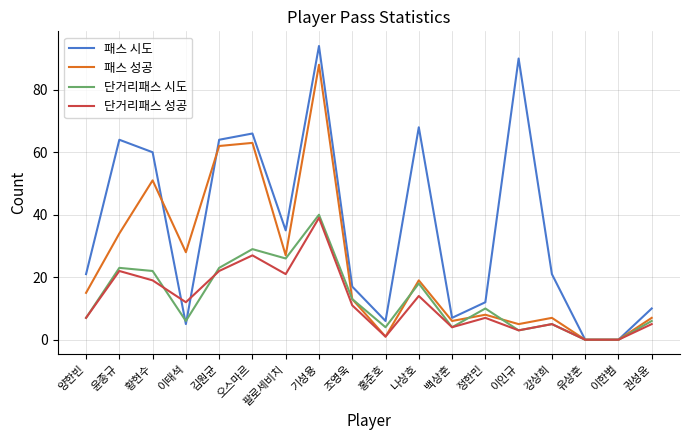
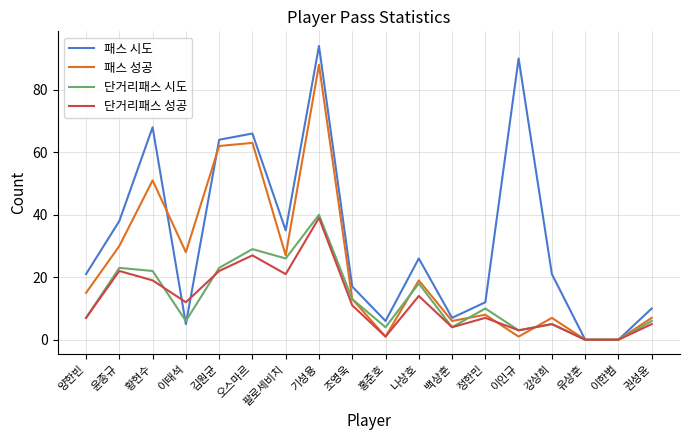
패스 시도, 윤종규: 64 -> 38
패스 성공, 윤종규: 34 -> 30
패스 시도, 황현수: 60 -> 68
패스 시도, 나상호: 68 -> 26
패스 성공, 이인규: 5 -> 1
